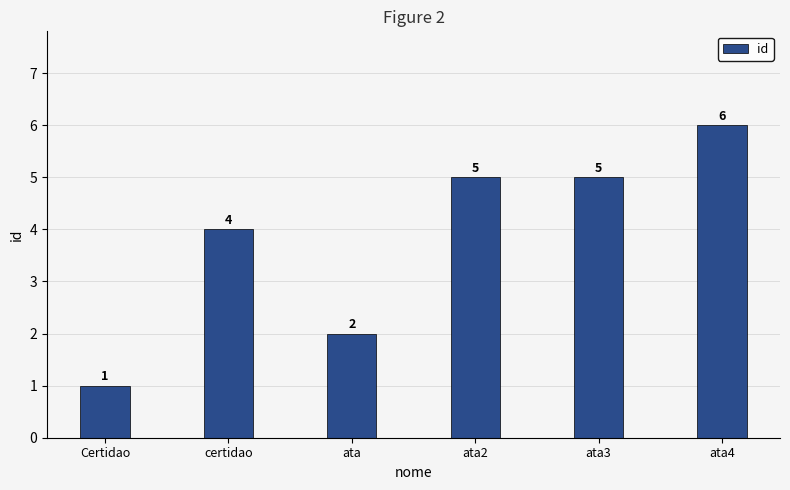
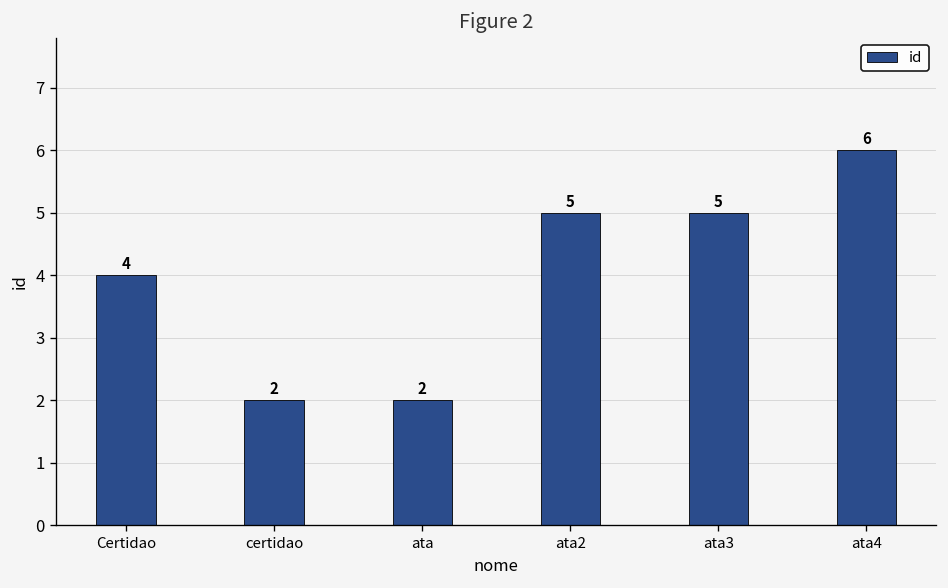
Certidao: 1 -> 4
certidao: 4 -> 2
